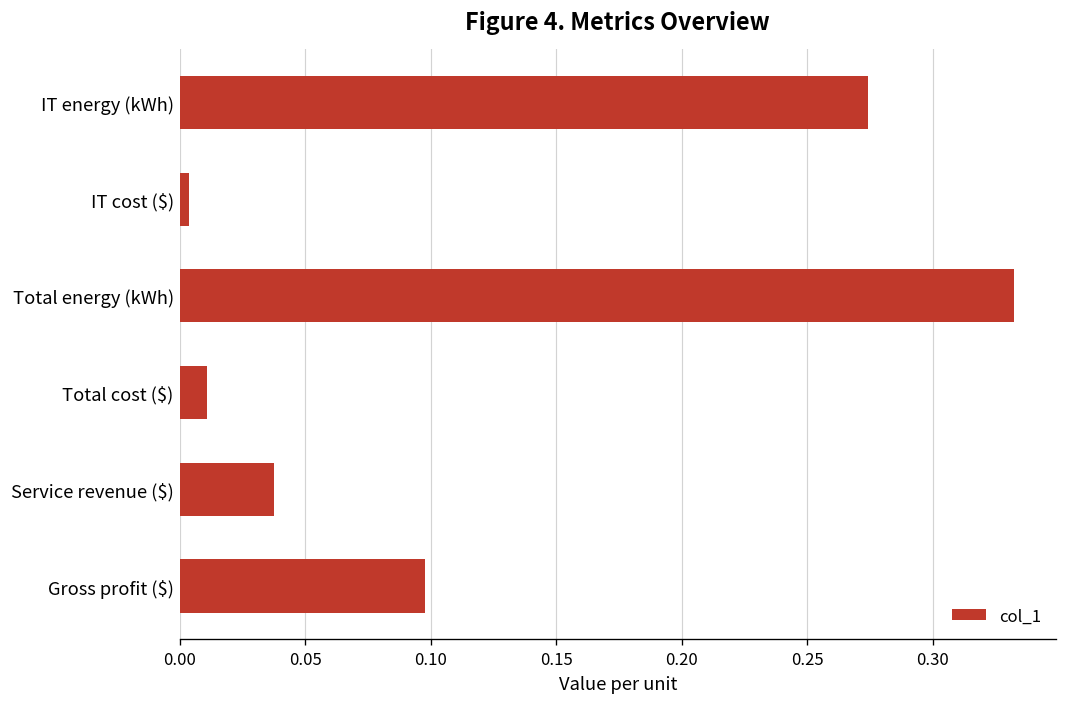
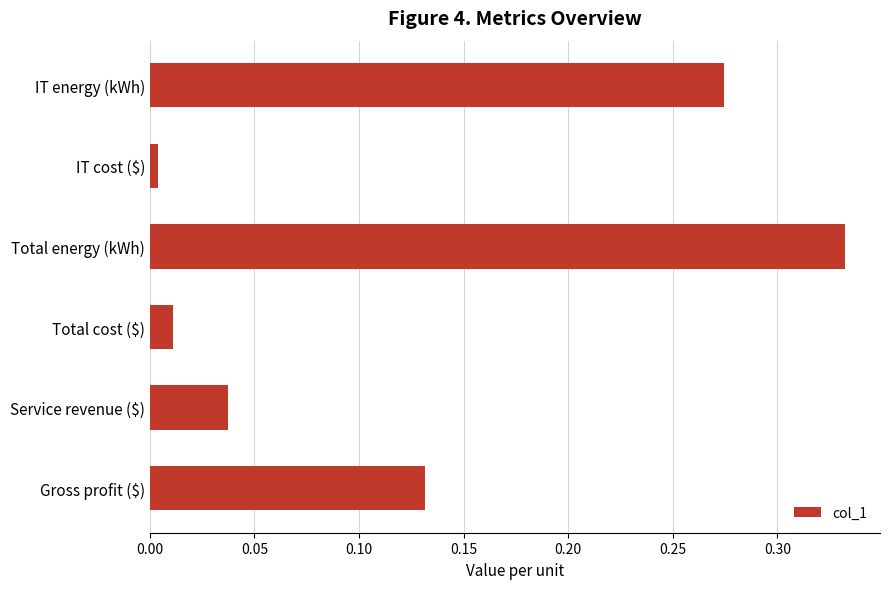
Gross profit ($): 0.098 -> 0.132
